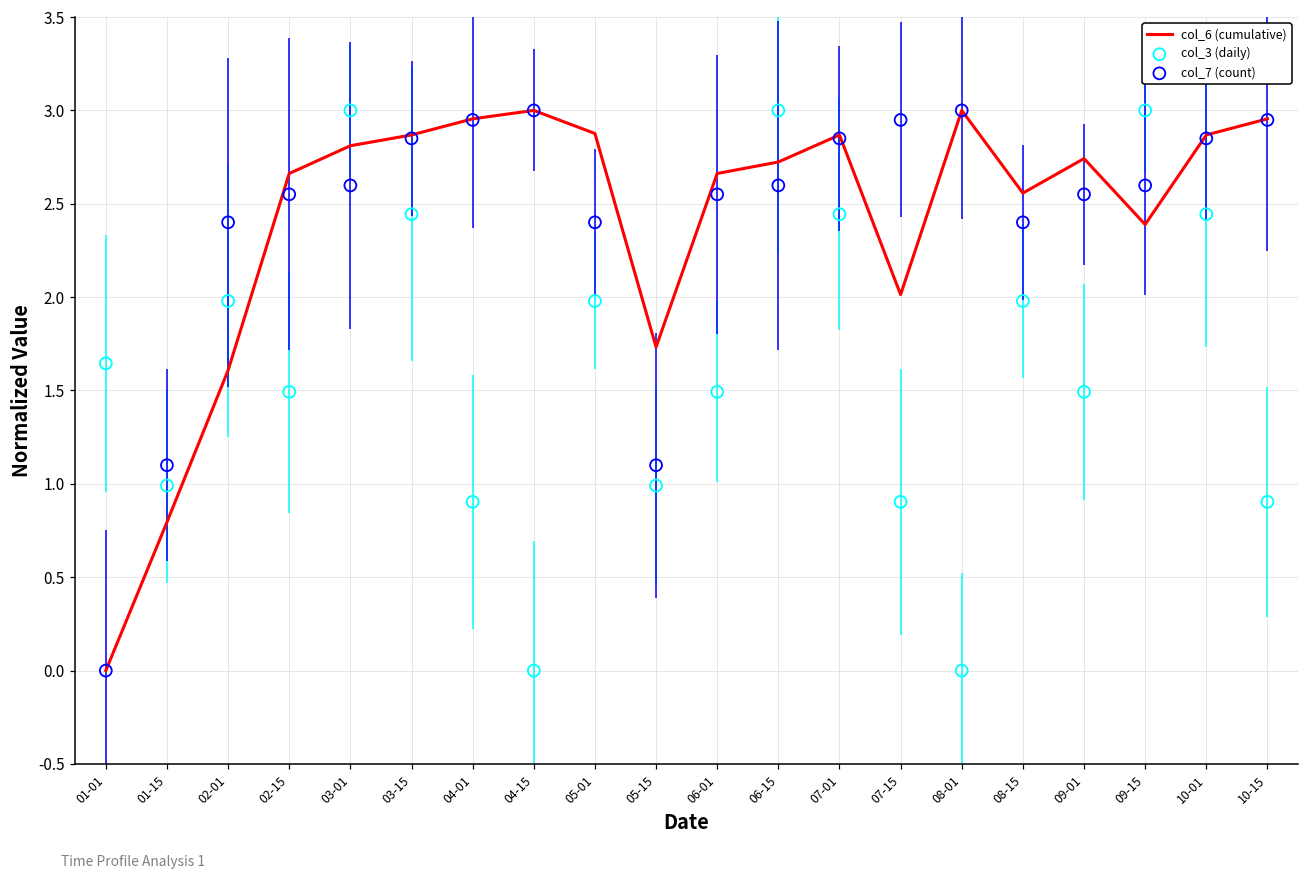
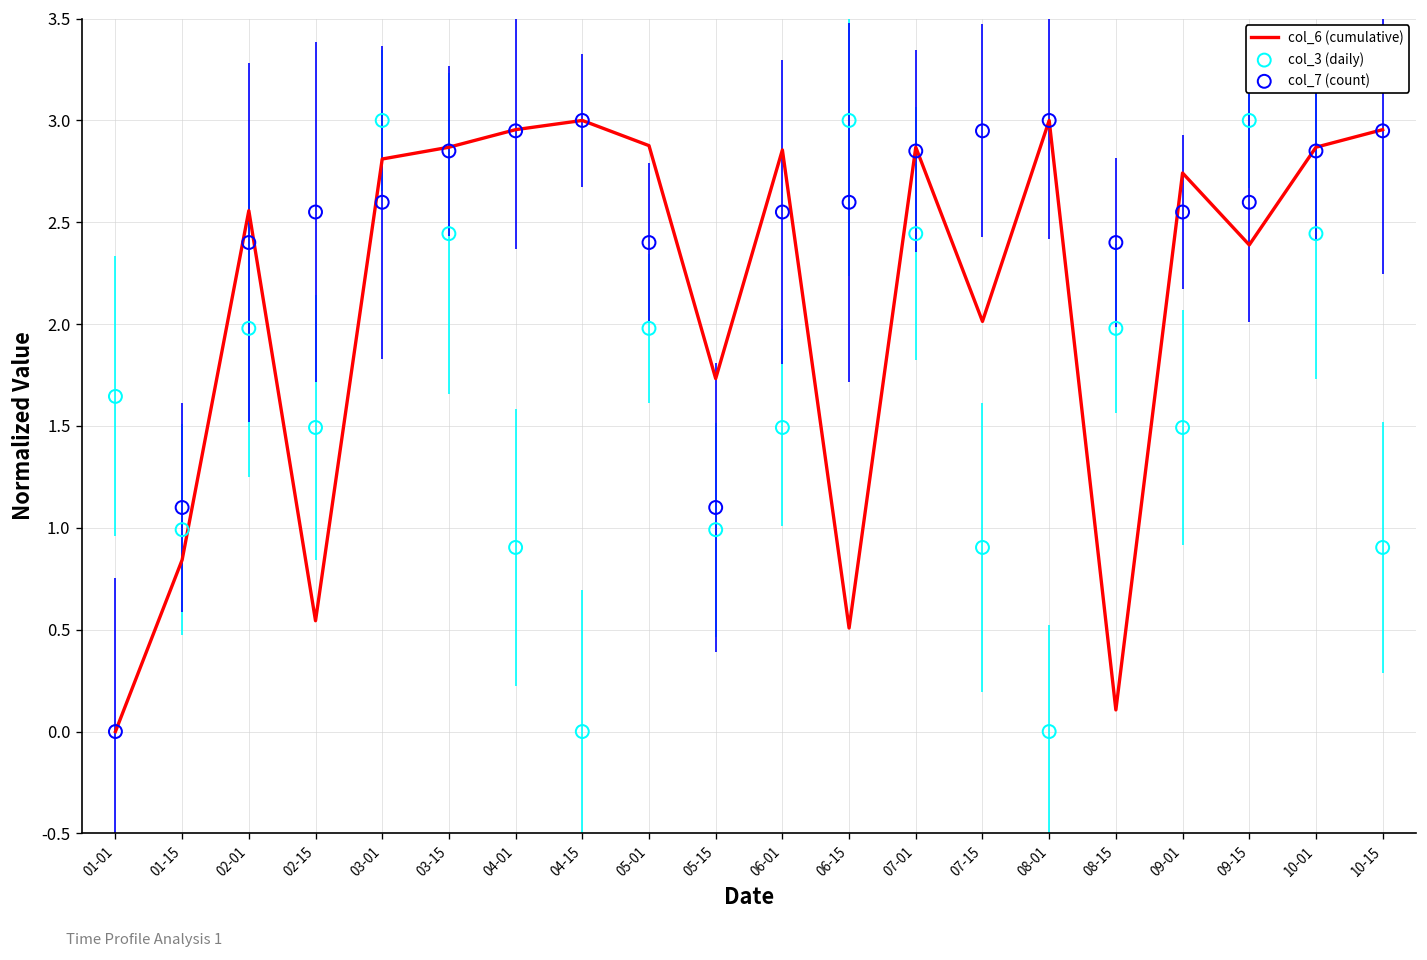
col_6 (cumulative), 01-15: 0.80 -> 0.84
col_6 (cumulative), 02-01: 1.61 -> 2.56
col_6 (cumulative), 02-15: 2.66 -> 0.54
col_6 (cumulative), 06-01: 2.66 -> 2.86
col_6 (cumulative), 06-15: 2.72 -> 0.51
col_6 (cumulative), 08-15: 2.56 -> 0.11
